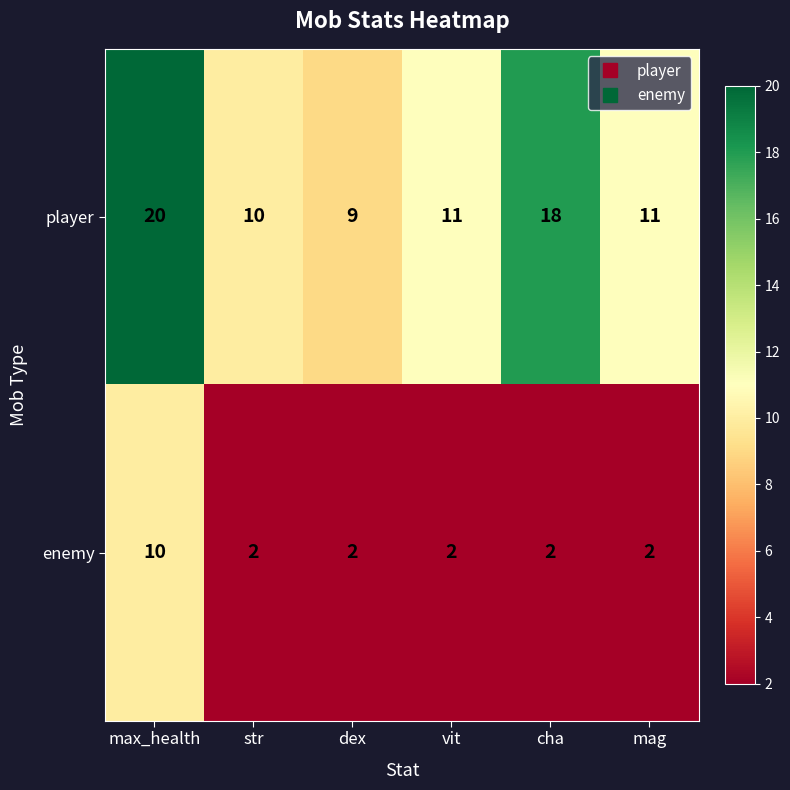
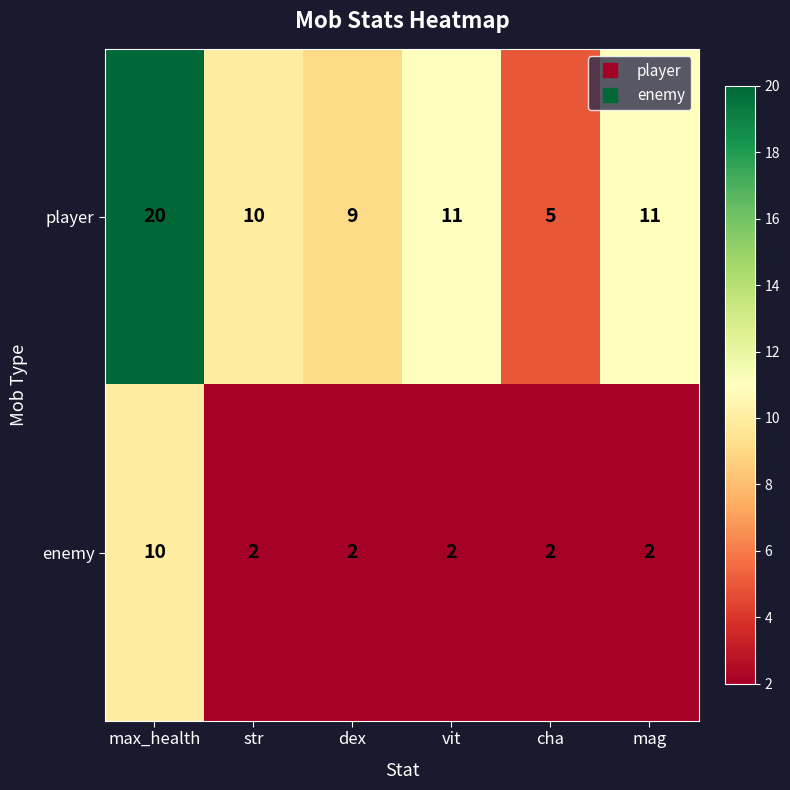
player, cha: 18 -> 5
